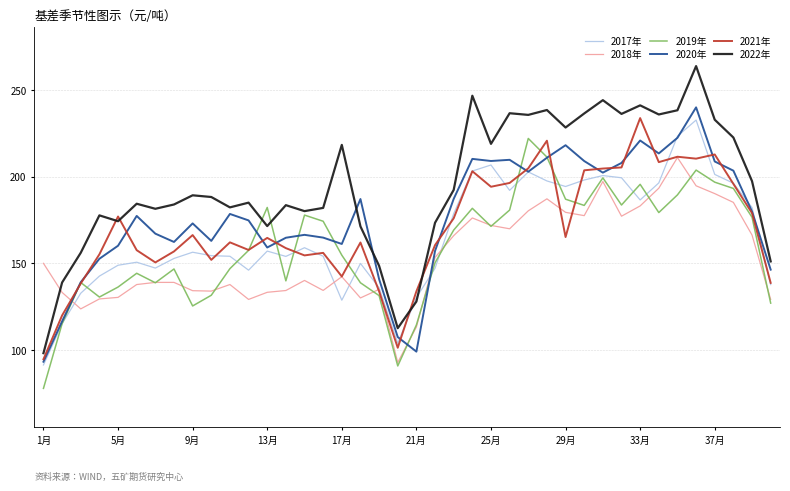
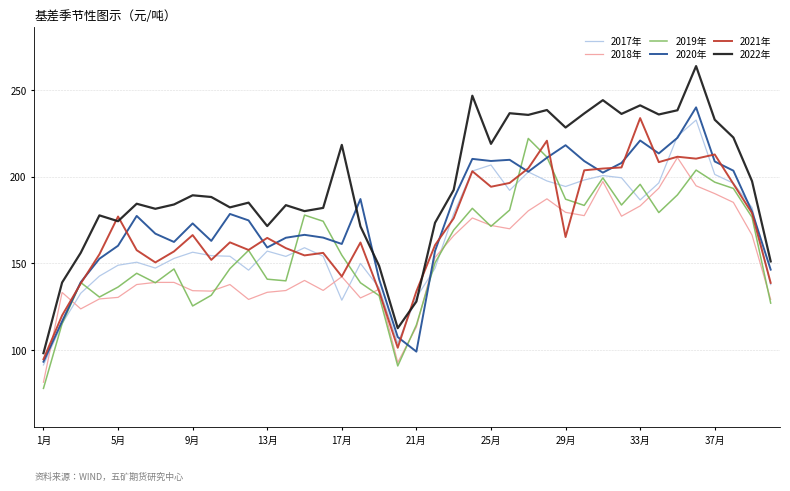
2018年, 1月: 150 -> 81
2019年, 13月: 182 -> 141
